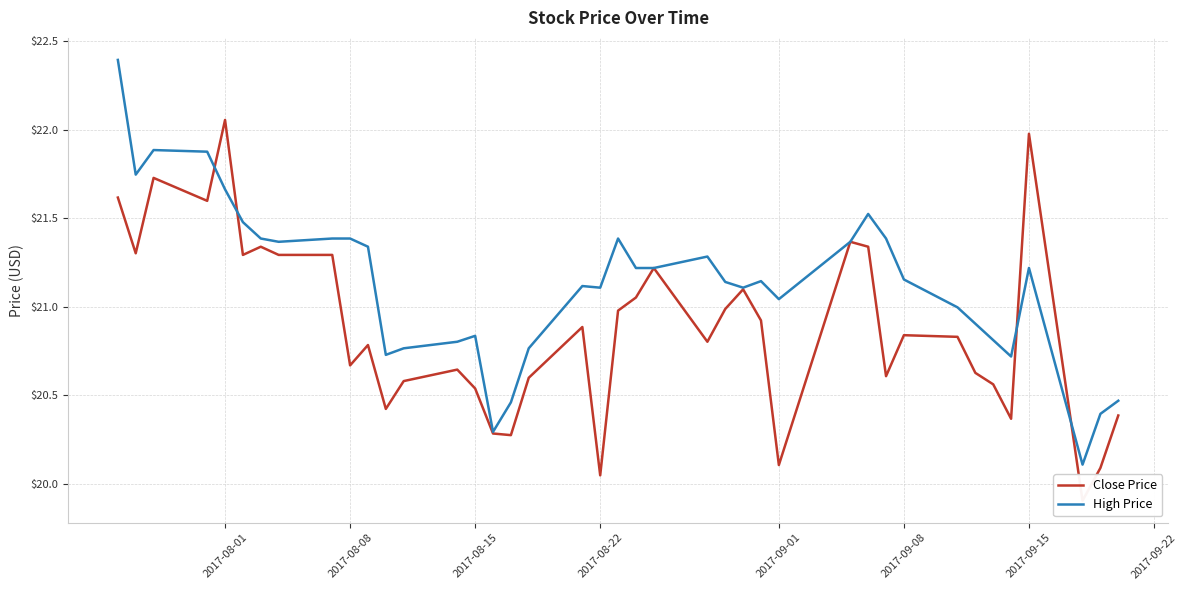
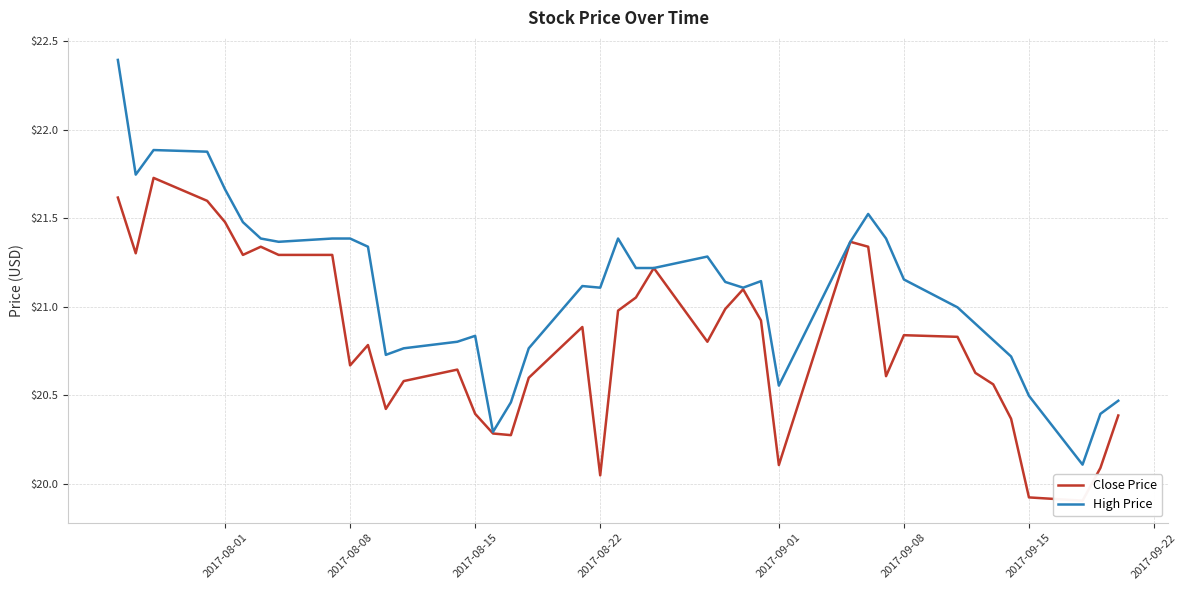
Close Price, 2017-08-01: $22.06 -> $21.48
Close Price, 2017-08-15: $20.54 -> $20.40
High Price, 2017-09-01: $21.04 -> $20.55
Close Price, 2017-09-15: $21.98 -> $19.92
High Price, 2017-09-15: $21.22 -> $20.50
